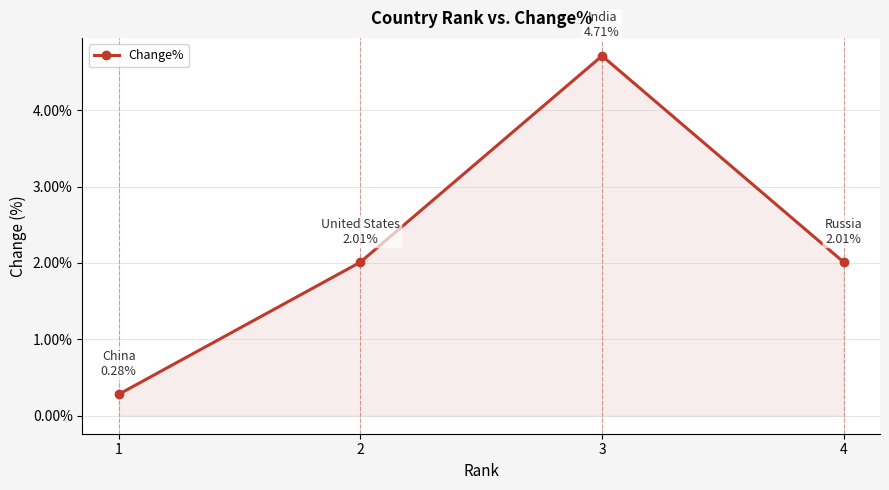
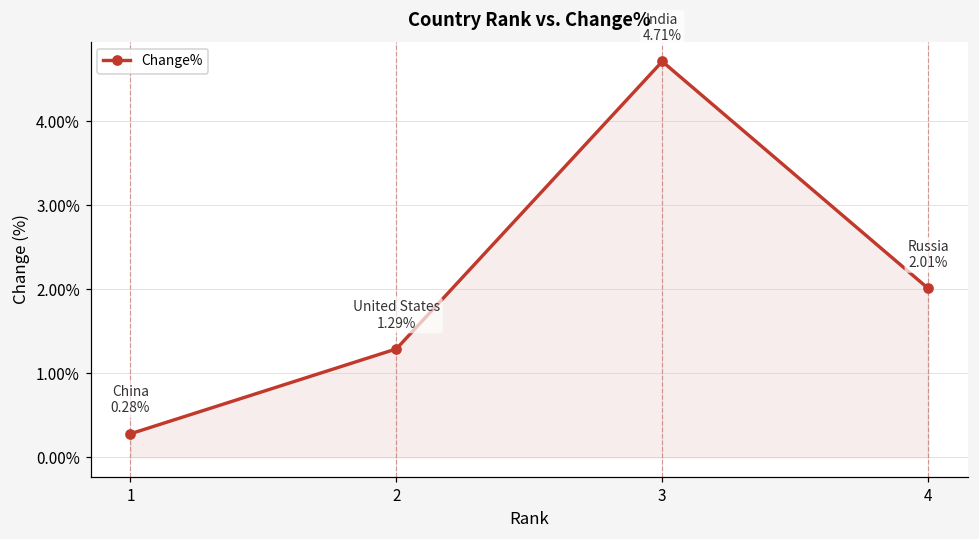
2: 2.01% -> 1.29%
